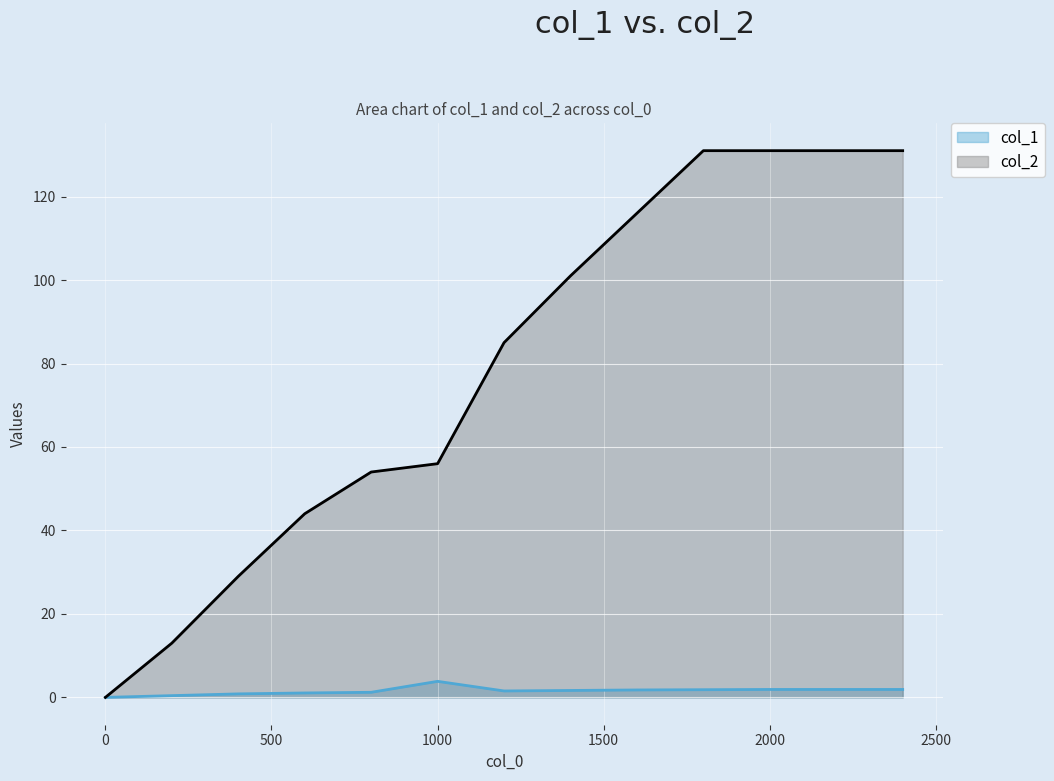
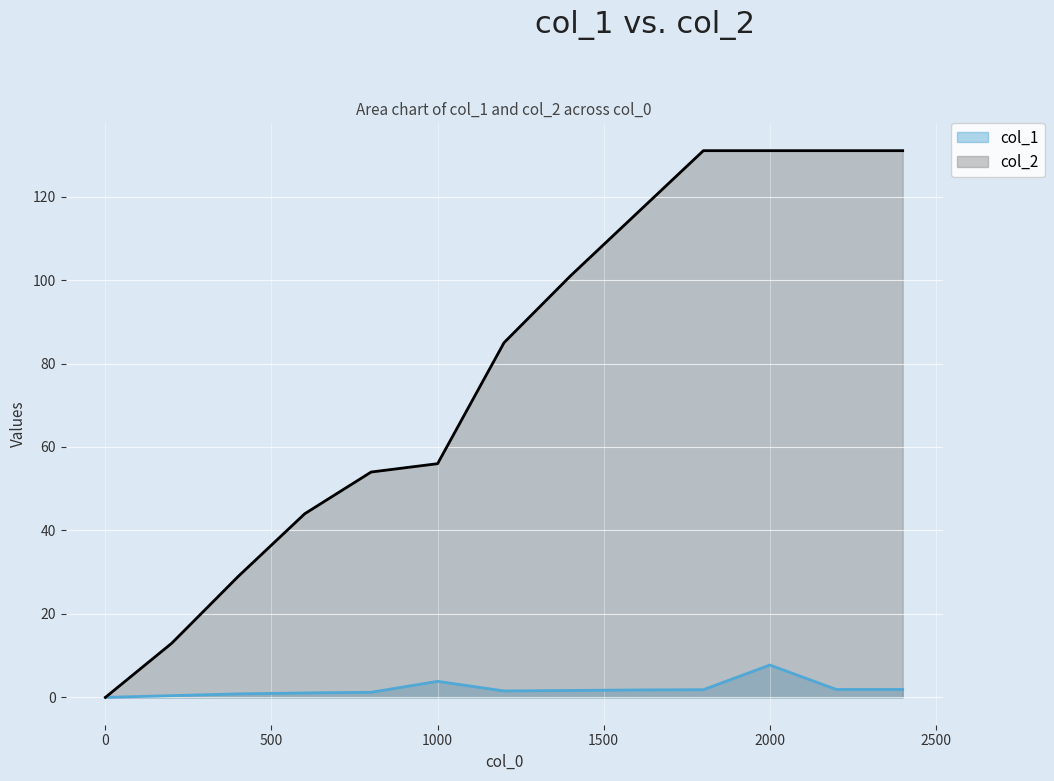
col_1, 2000: 2 -> 8
